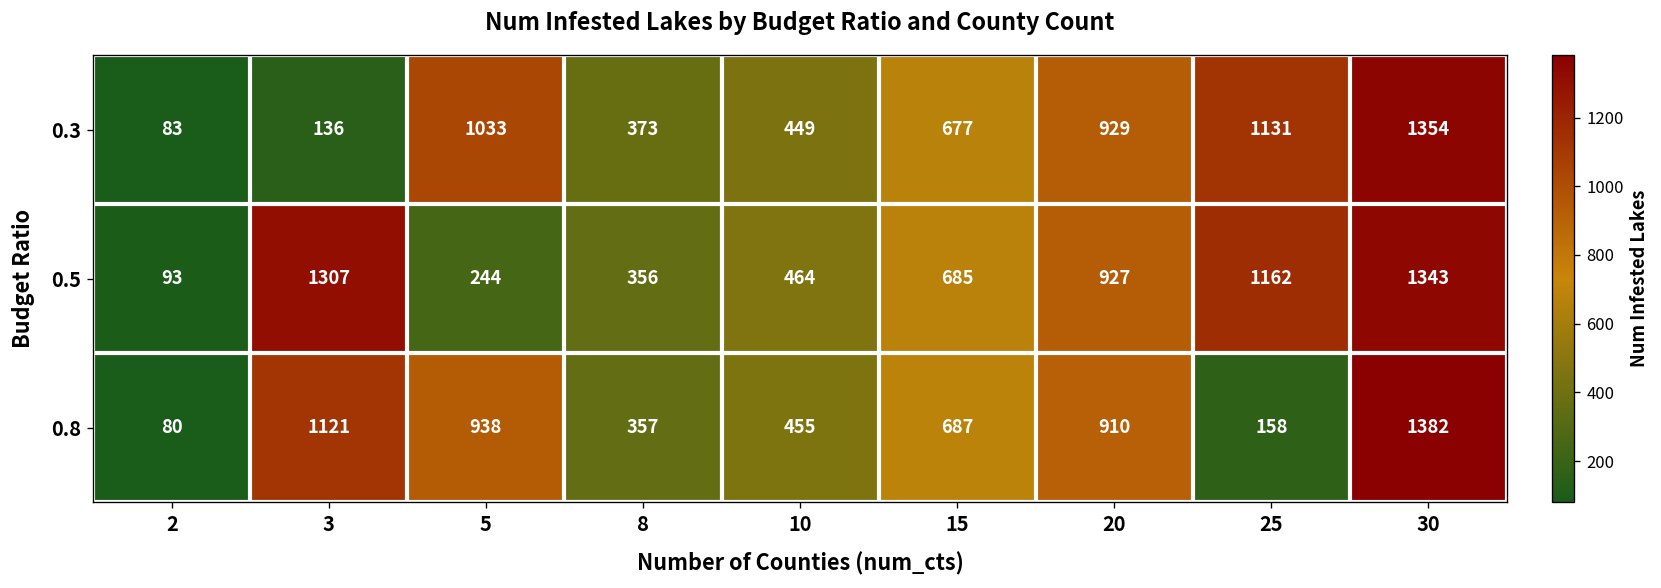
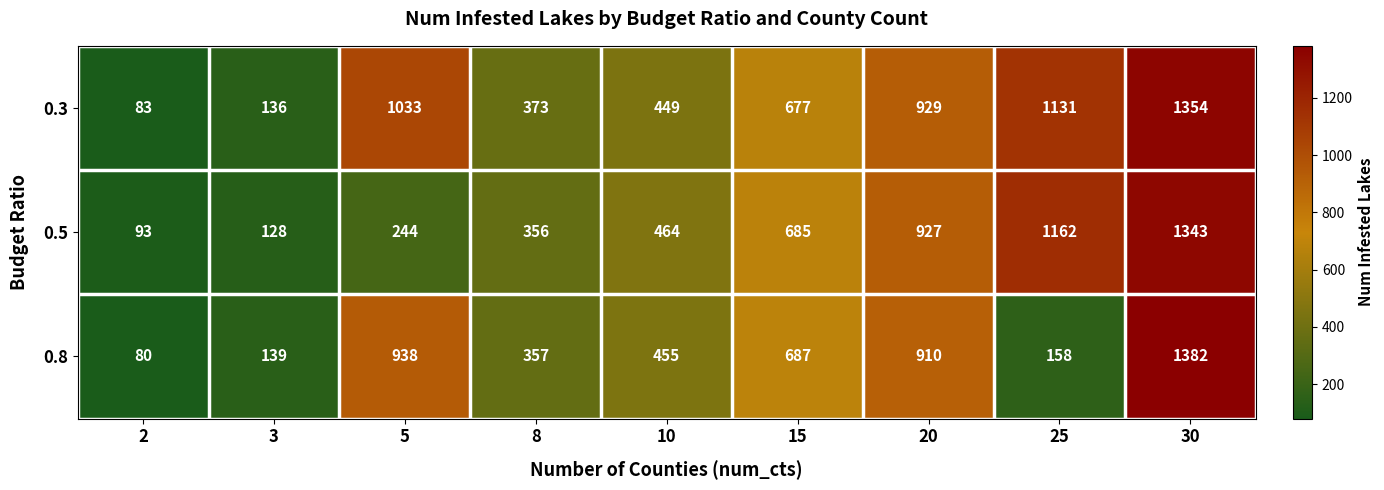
0.5, 3: 1307 -> 128
0.8, 3: 1121 -> 139
